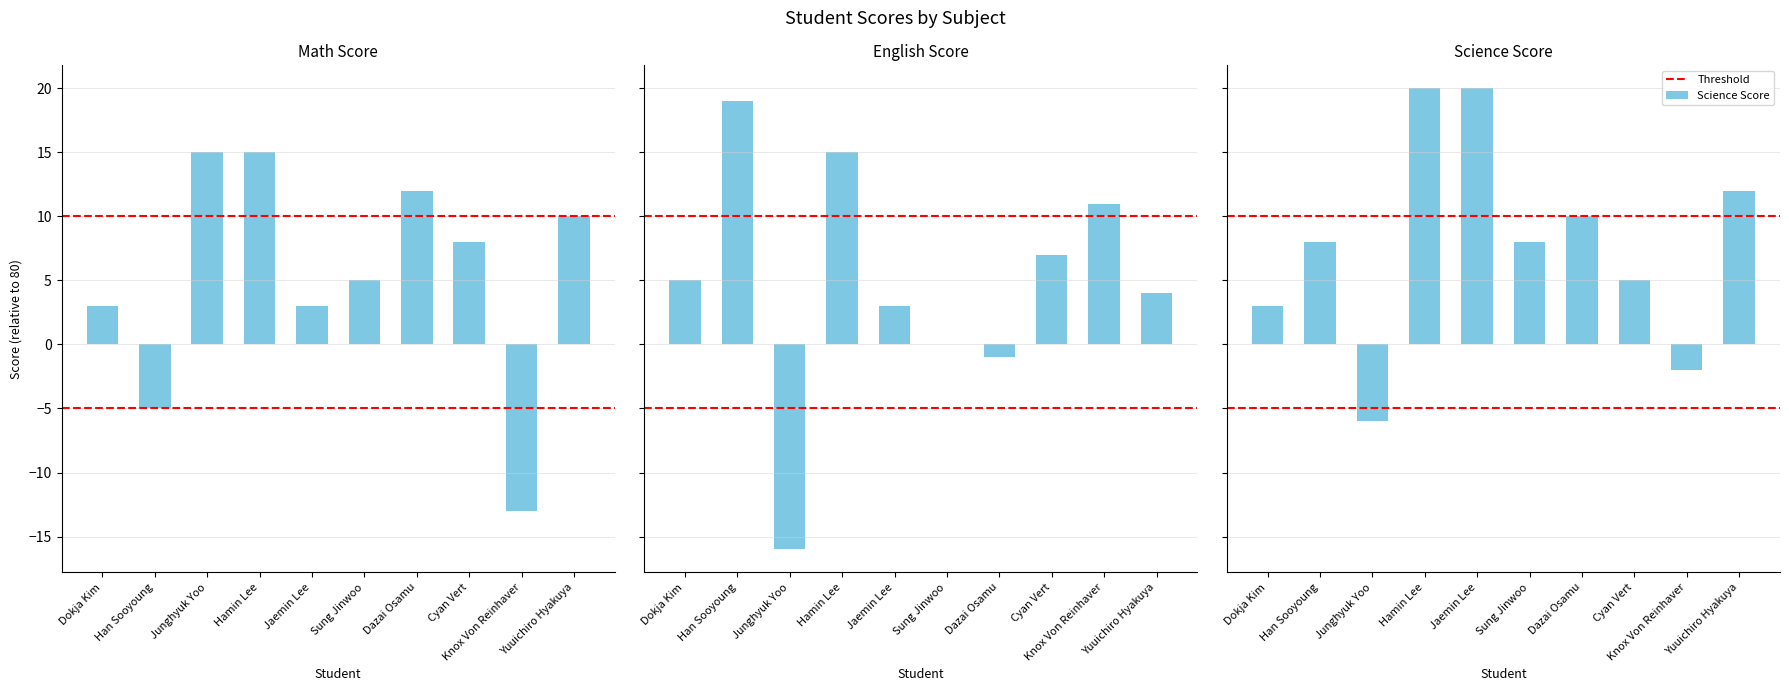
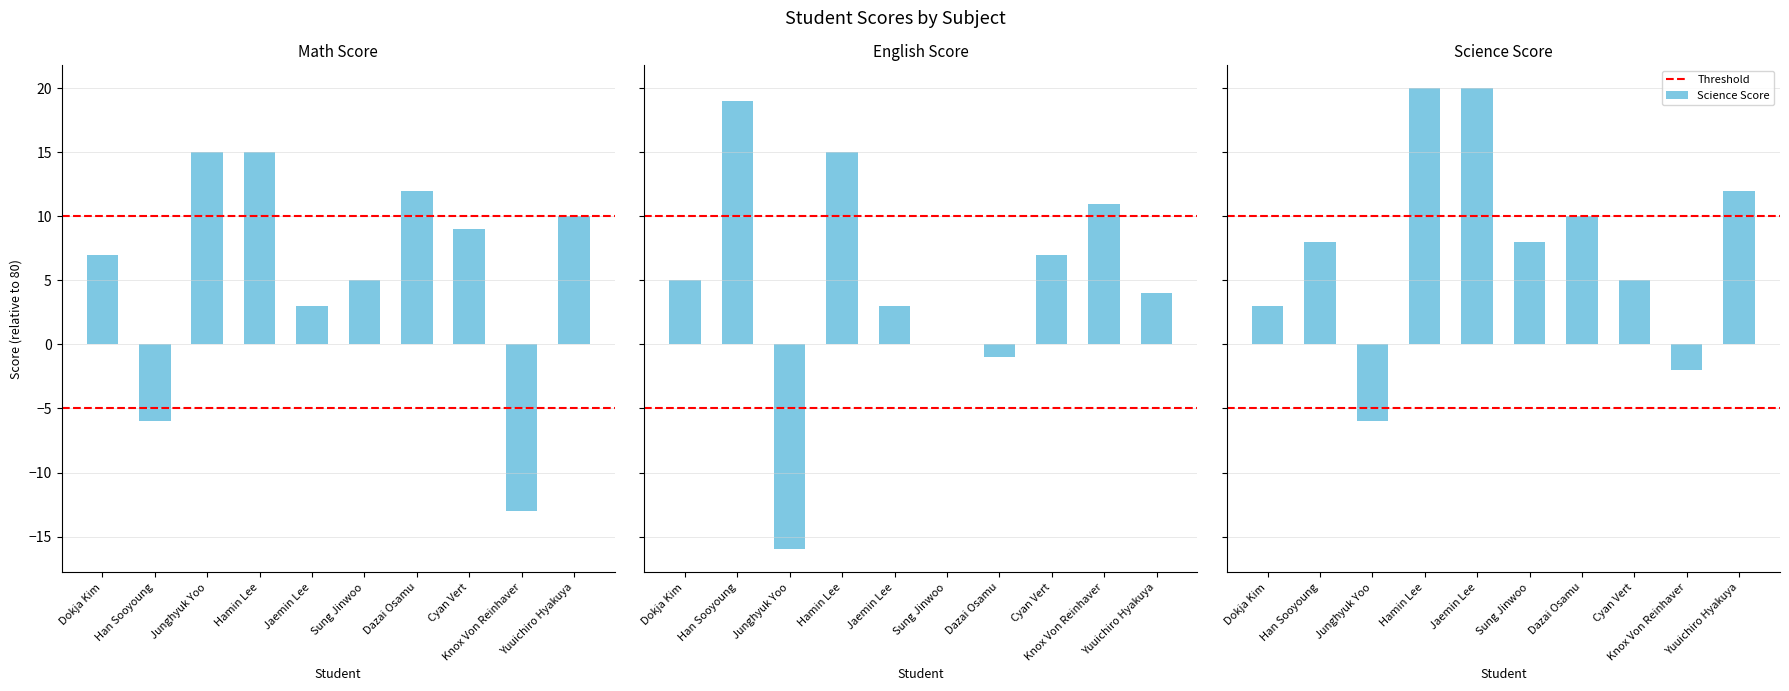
Math Score, Dokja Kim: 3.0 -> 7.0
Math Score, Han Sooyoung: -5.0 -> -6.0
Math Score, Cyan Vert: 8.0 -> 9.0
